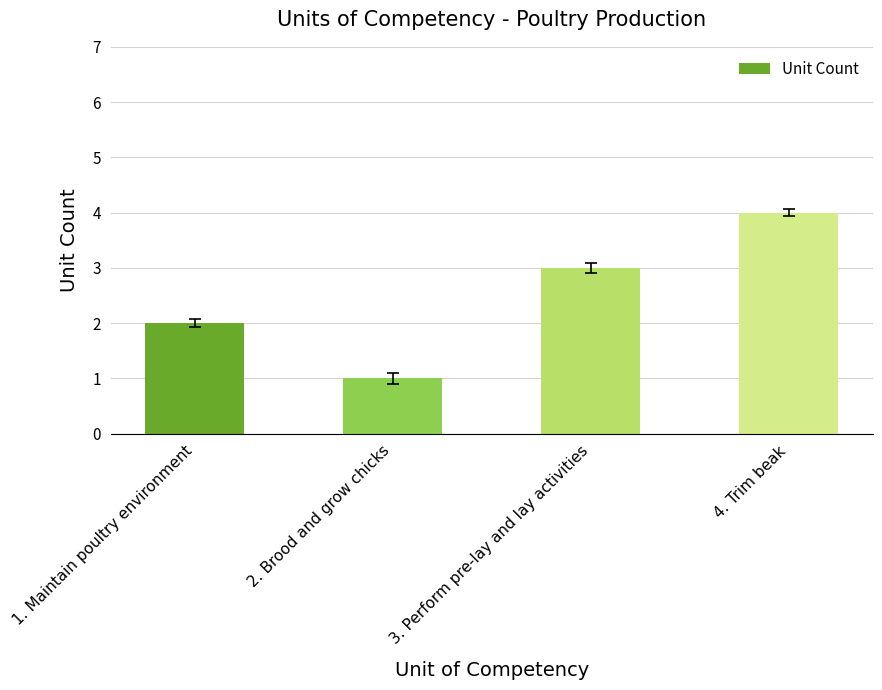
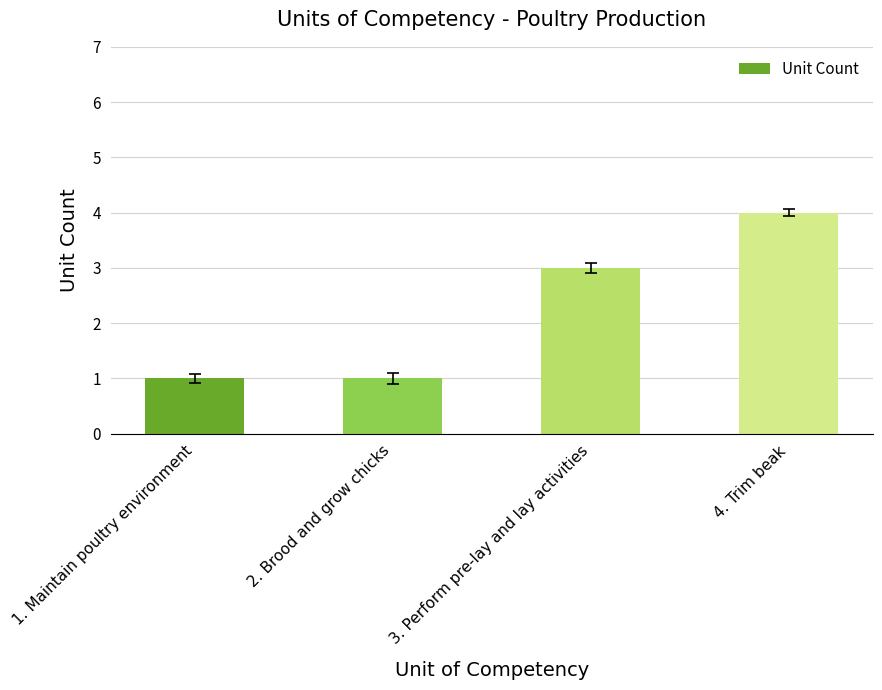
Unit Count, 1. Maintain poultry environment: 2 -> 1
